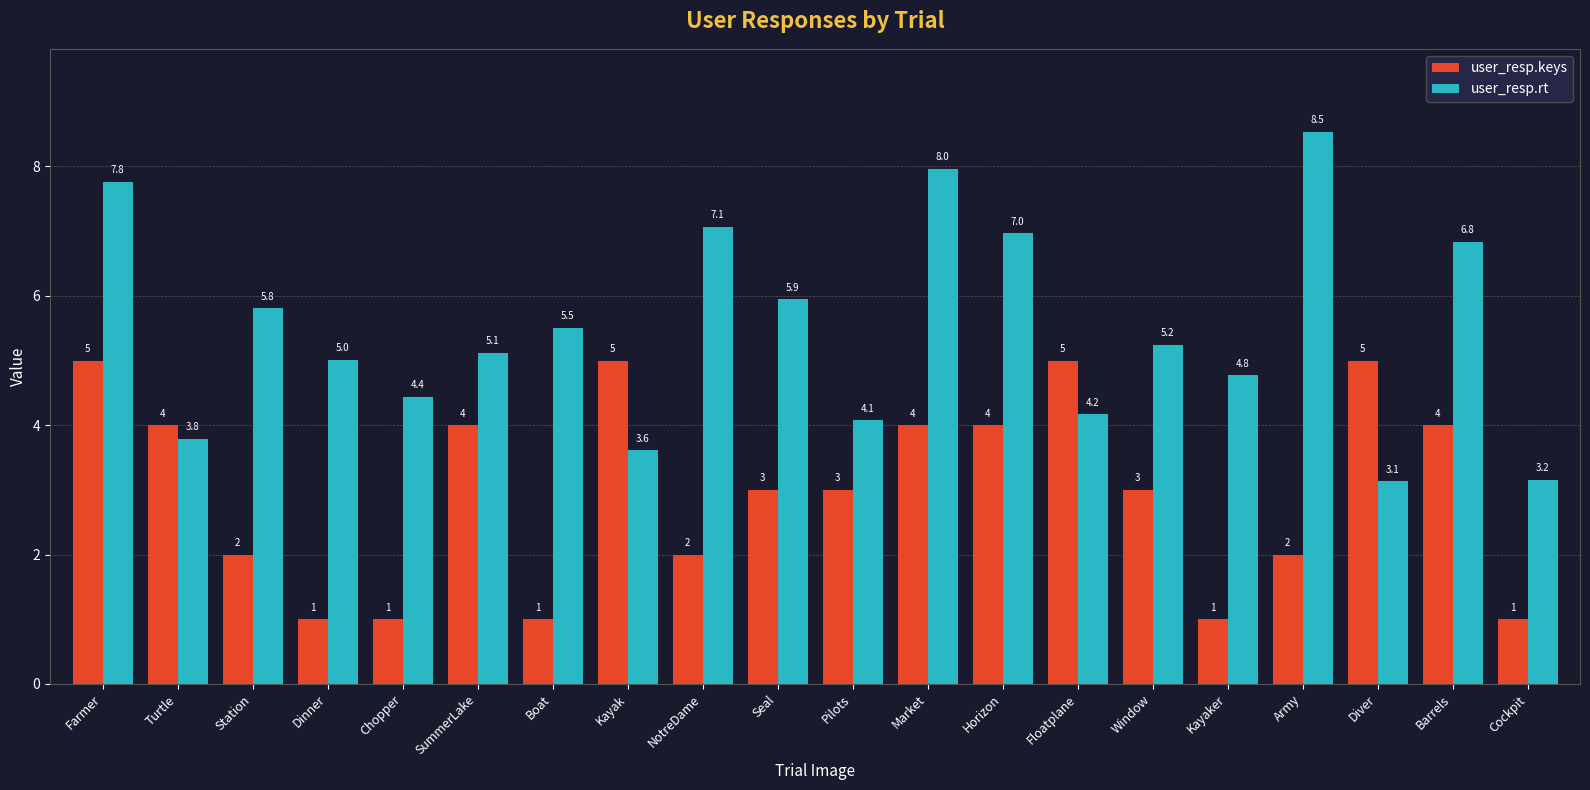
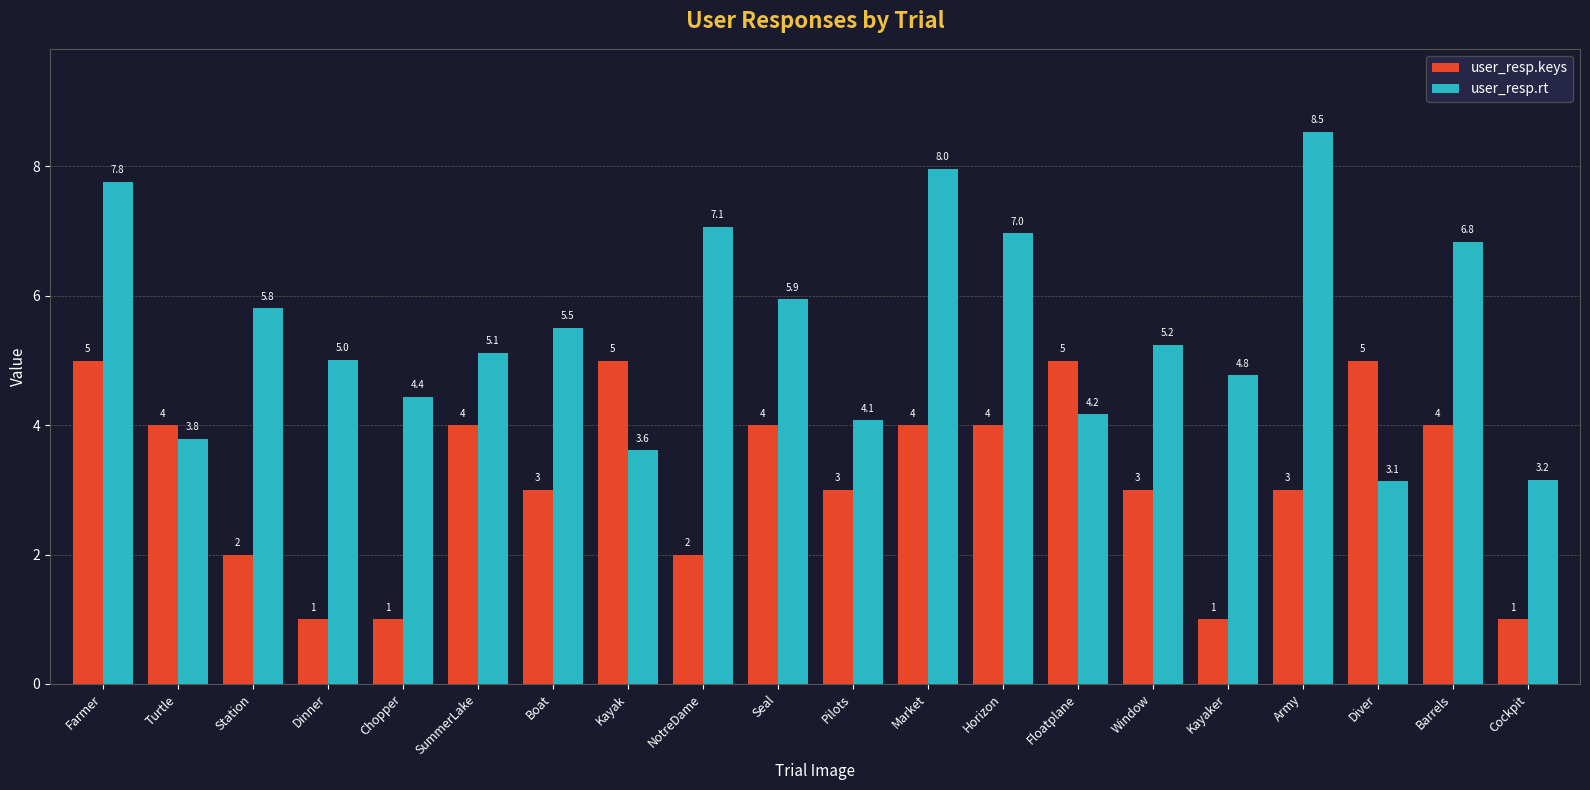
user_resp.keys, Boat: 1 -> 3
user_resp.keys, Seal: 3 -> 4
user_resp.keys, Army: 2 -> 3
